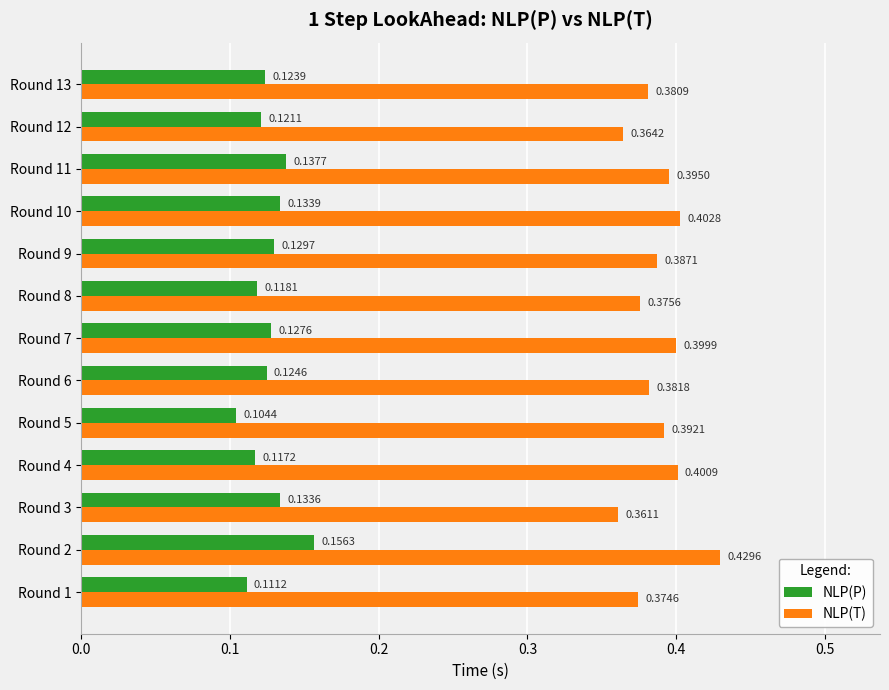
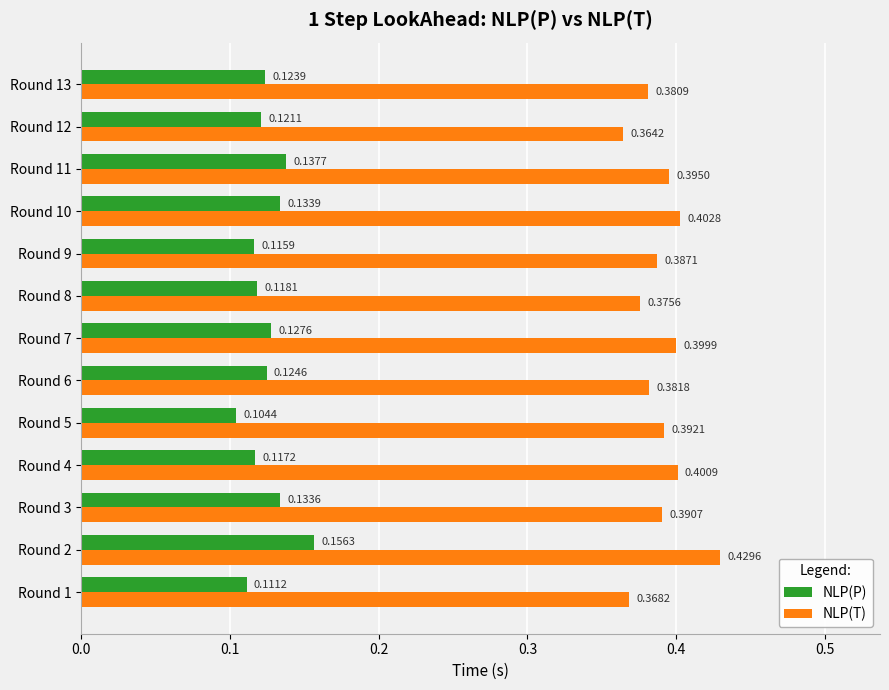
NLP(P), Round 9: 0.1297 -> 0.1159
NLP(T), Round 3: 0.3611 -> 0.3907
NLP(T), Round 1: 0.3746 -> 0.3682
